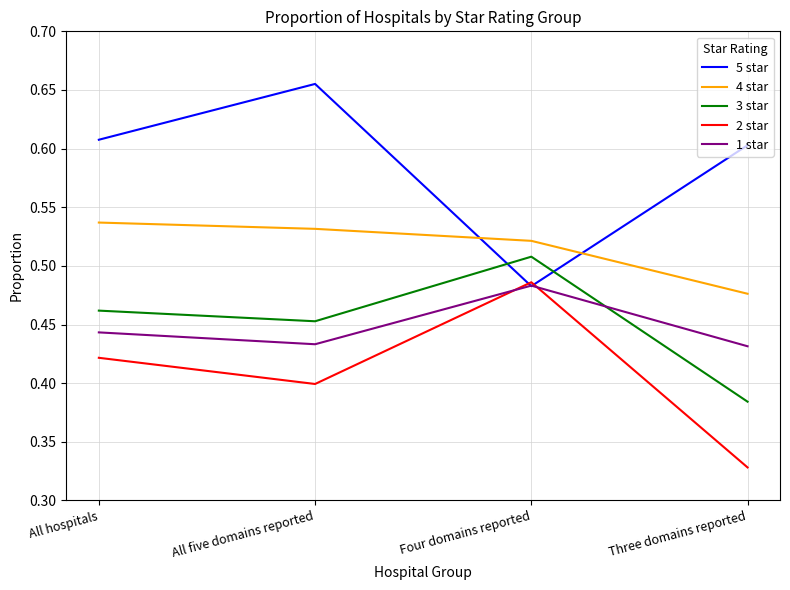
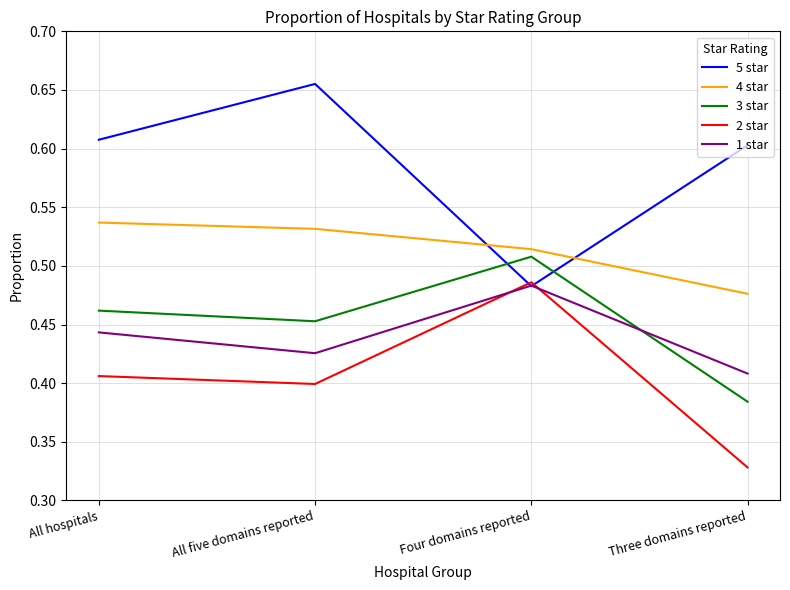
2 star, All hospitals: 0.422 -> 0.406
1 star, All five domains reported: 0.433 -> 0.426
4 star, Four domains reported: 0.521 -> 0.514
1 star, Three domains reported: 0.431 -> 0.408
